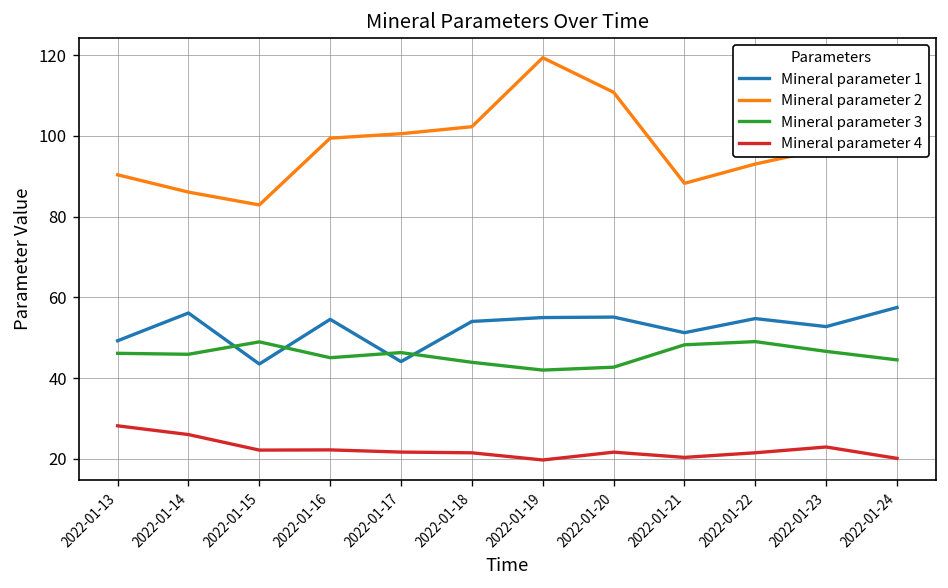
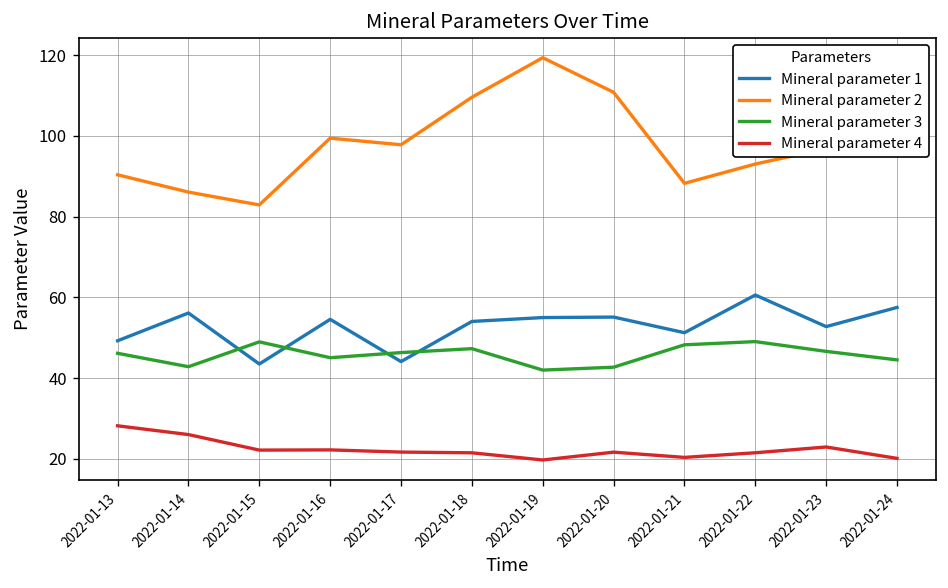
Mineral parameter 3, 2022-01-14: 46 -> 43
Mineral parameter 2, 2022-01-17: 101 -> 98
Mineral parameter 2, 2022-01-18: 102 -> 110
Mineral parameter 3, 2022-01-18: 44 -> 47
Mineral parameter 1, 2022-01-22: 55 -> 61
